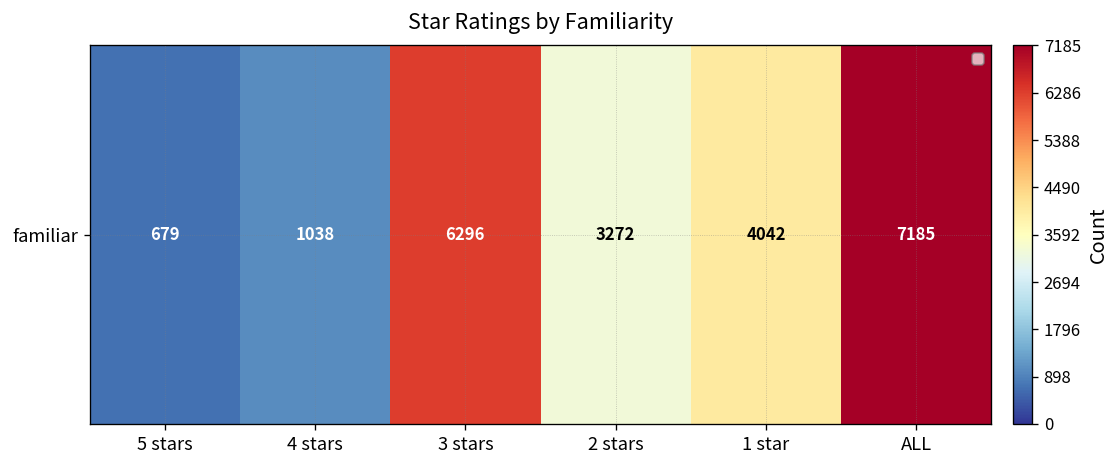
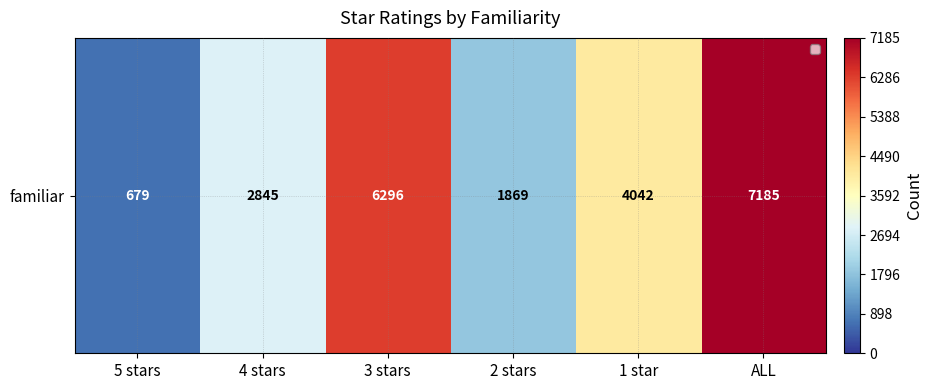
familiar, 4 stars: 1038 -> 2845
familiar, 2 stars: 3272 -> 1869
